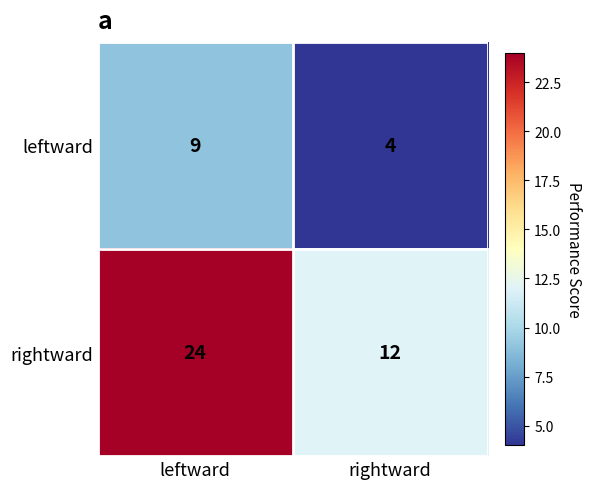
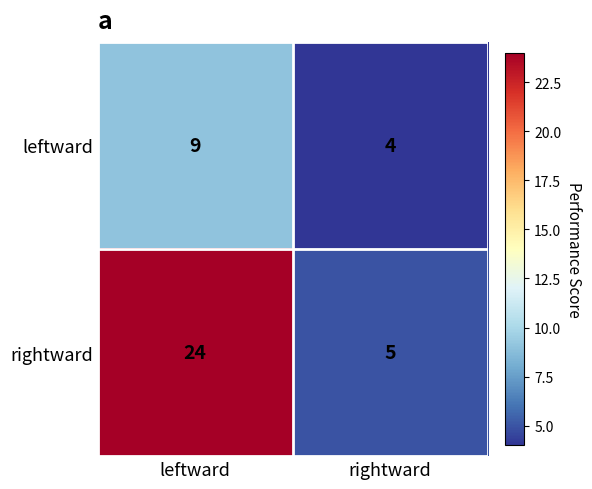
rightward, rightward: 12 -> 5
